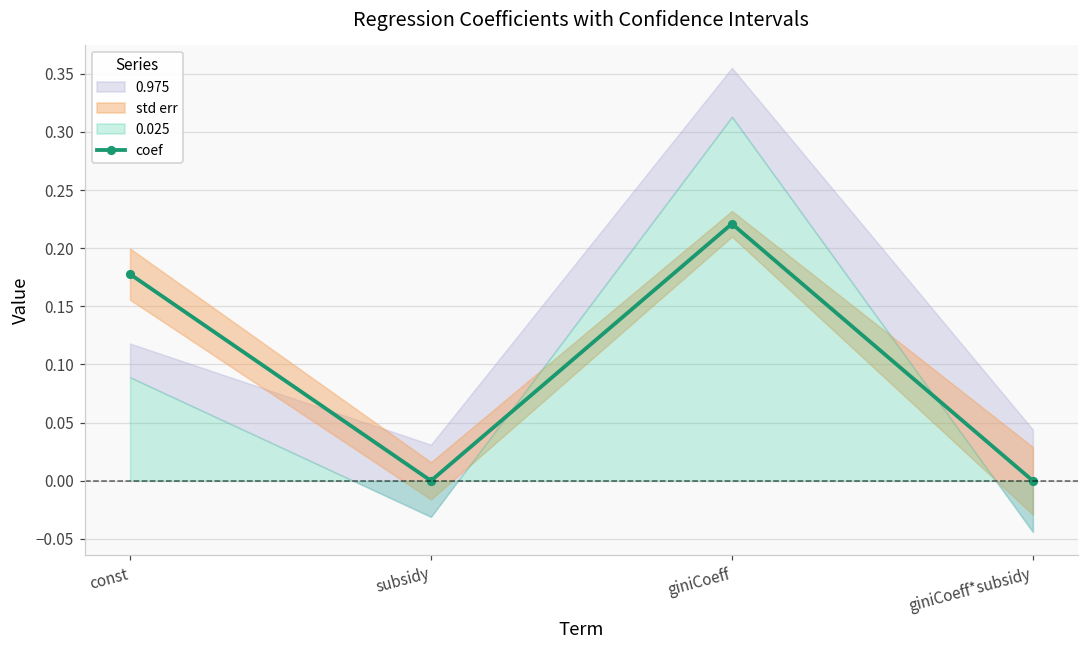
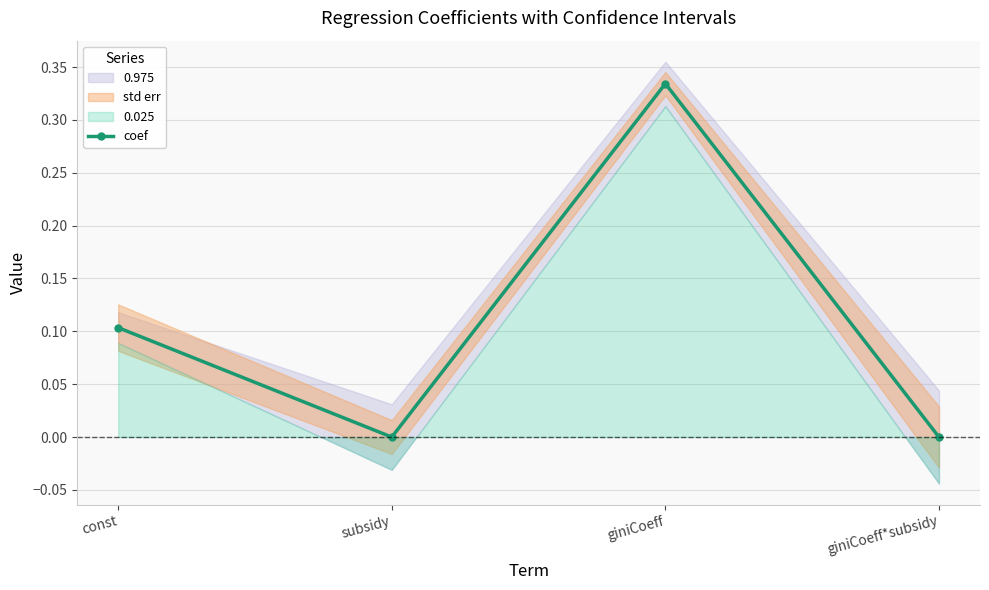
coef, const: 0.178 -> 0.104
coef, giniCoeff: 0.221 -> 0.334
